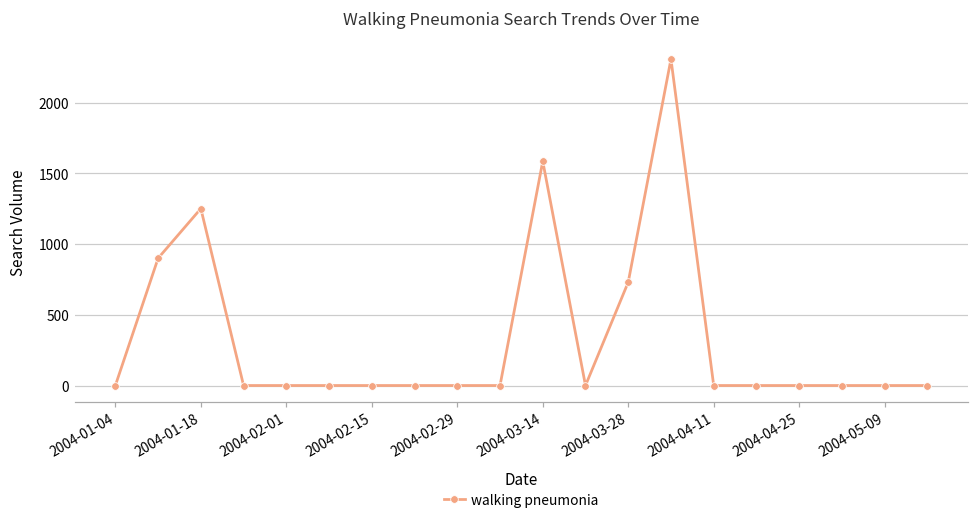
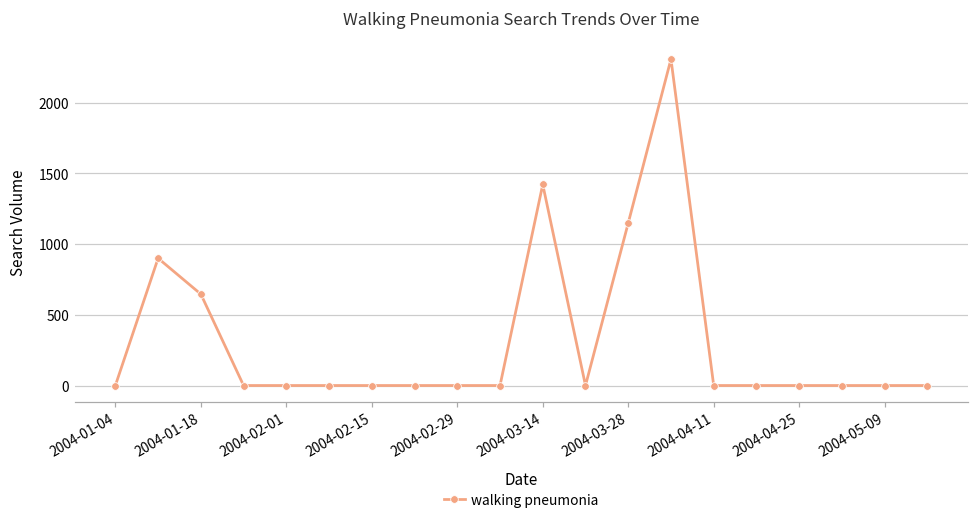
2004-01-18: 1250 -> 650
2004-03-14: 1590 -> 1420
2004-03-28: 730 -> 1150
